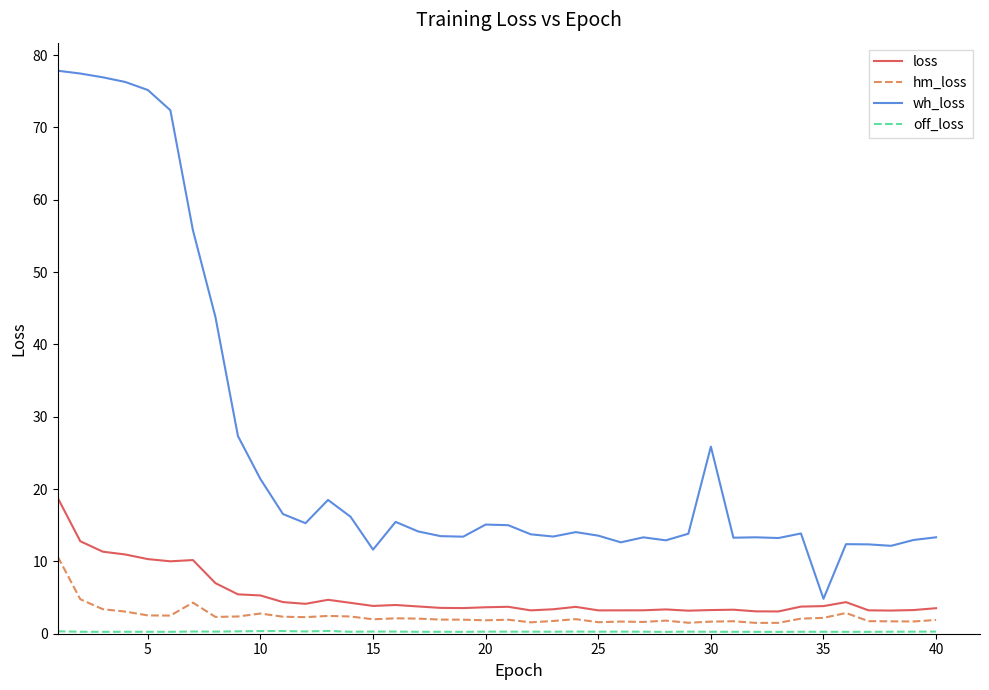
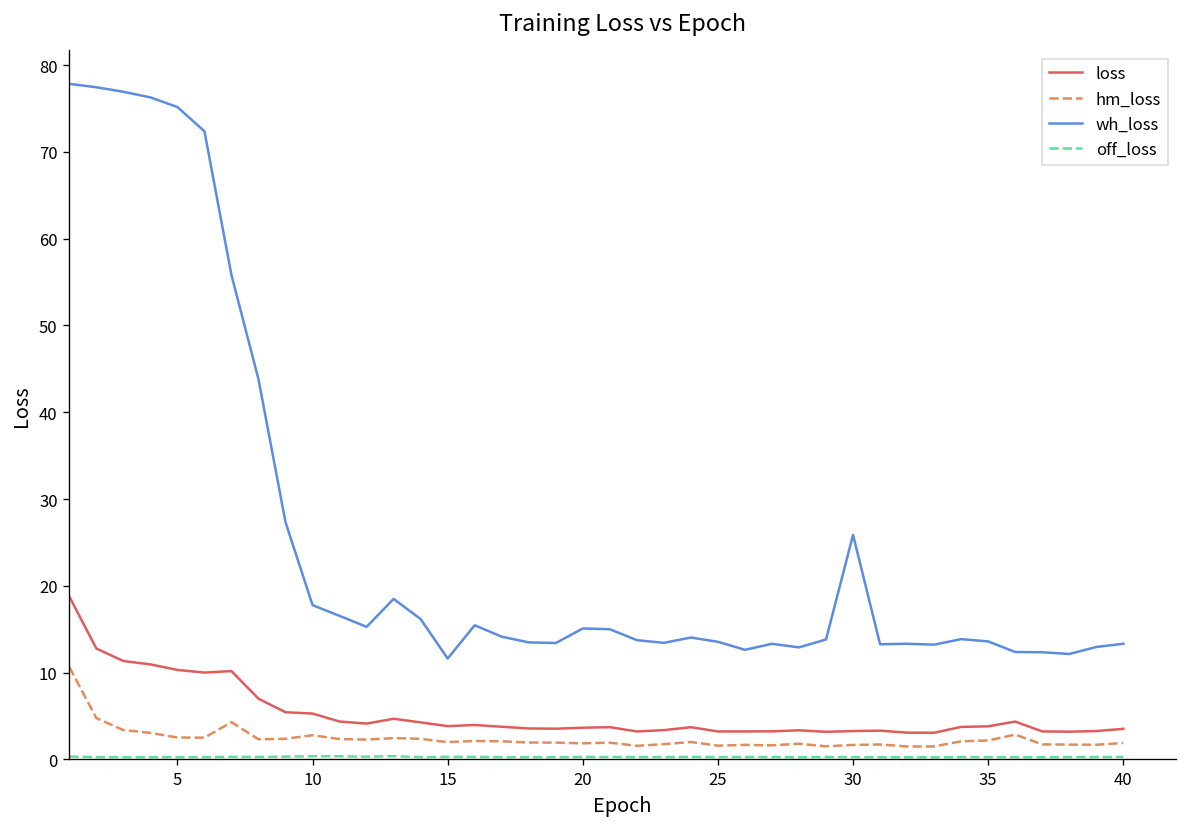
wh_loss, 10: 21 -> 18
wh_loss, 35: 5 -> 14
